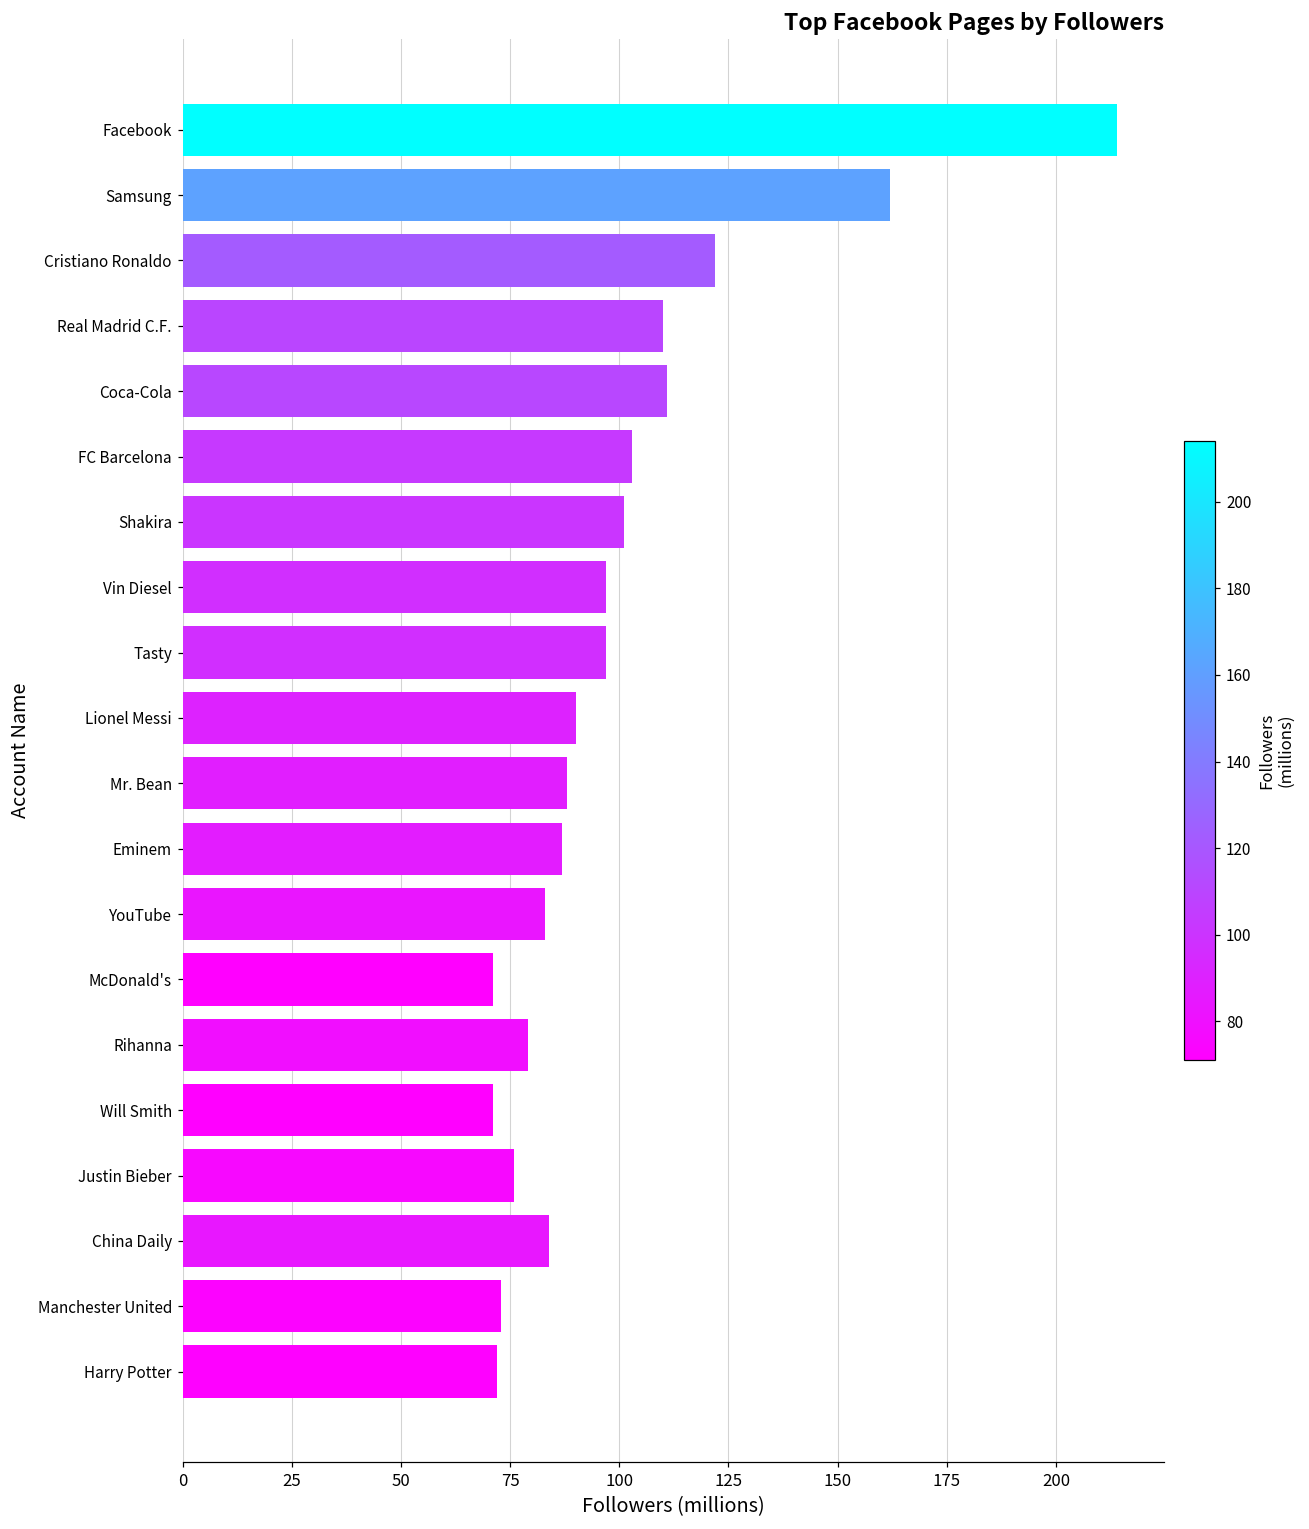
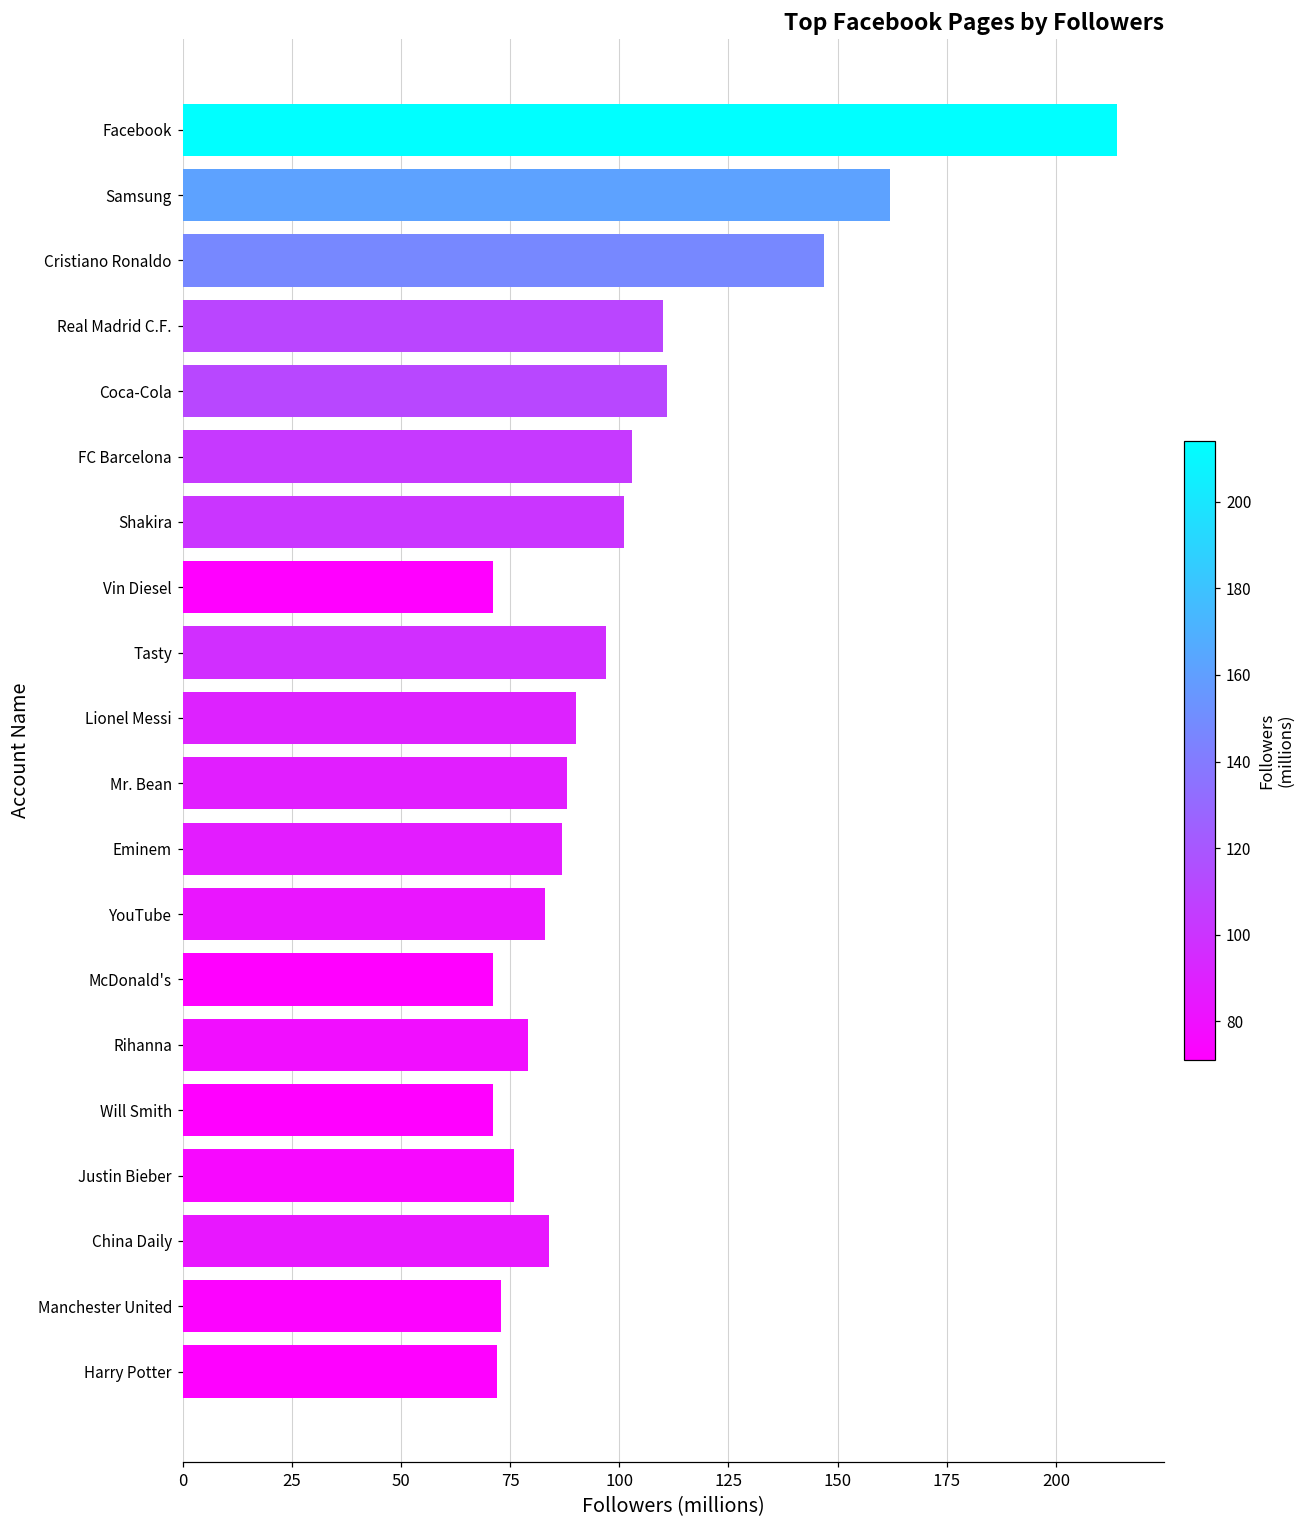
Cristiano Ronaldo: 122 -> 147
Vin Diesel: 97 -> 71
